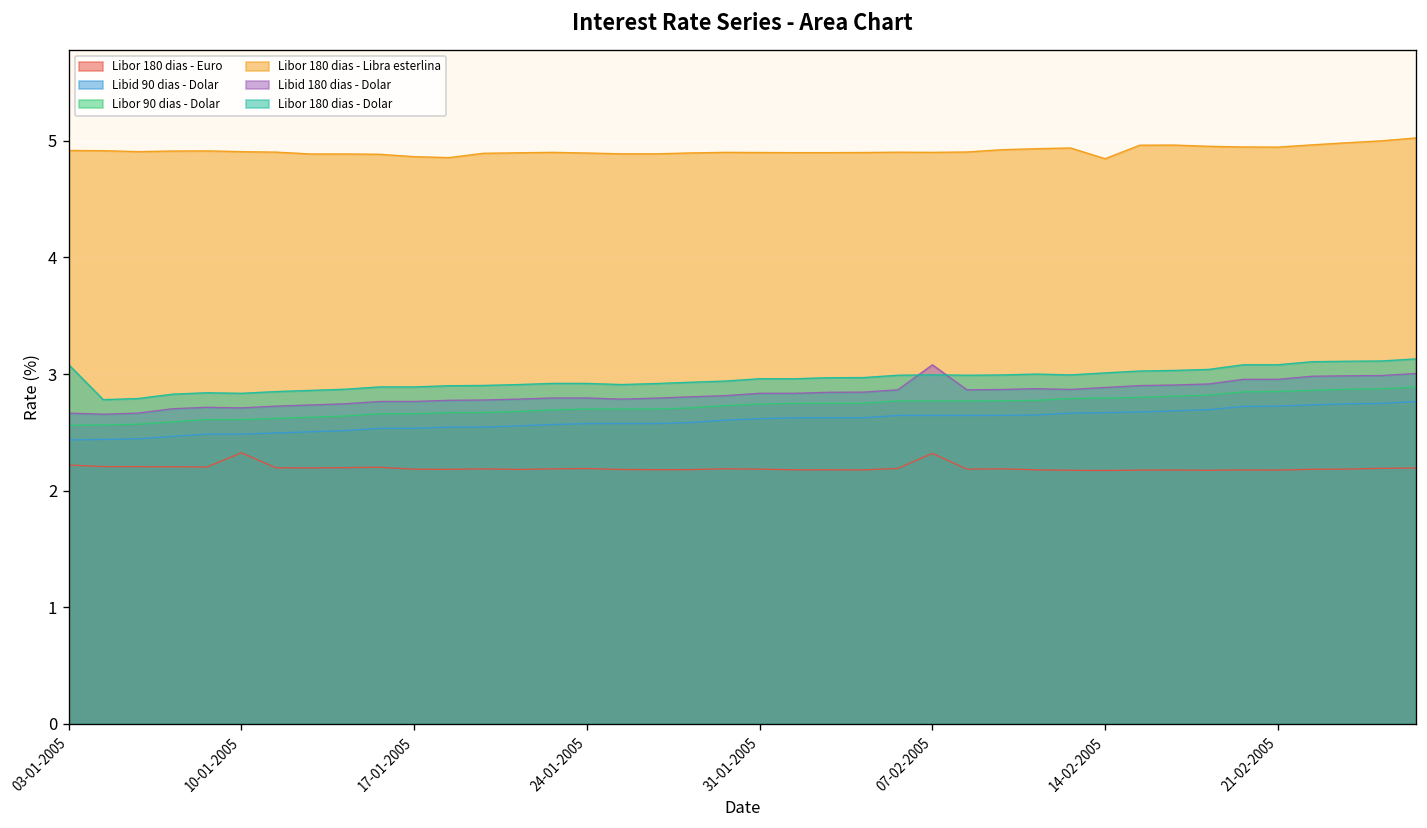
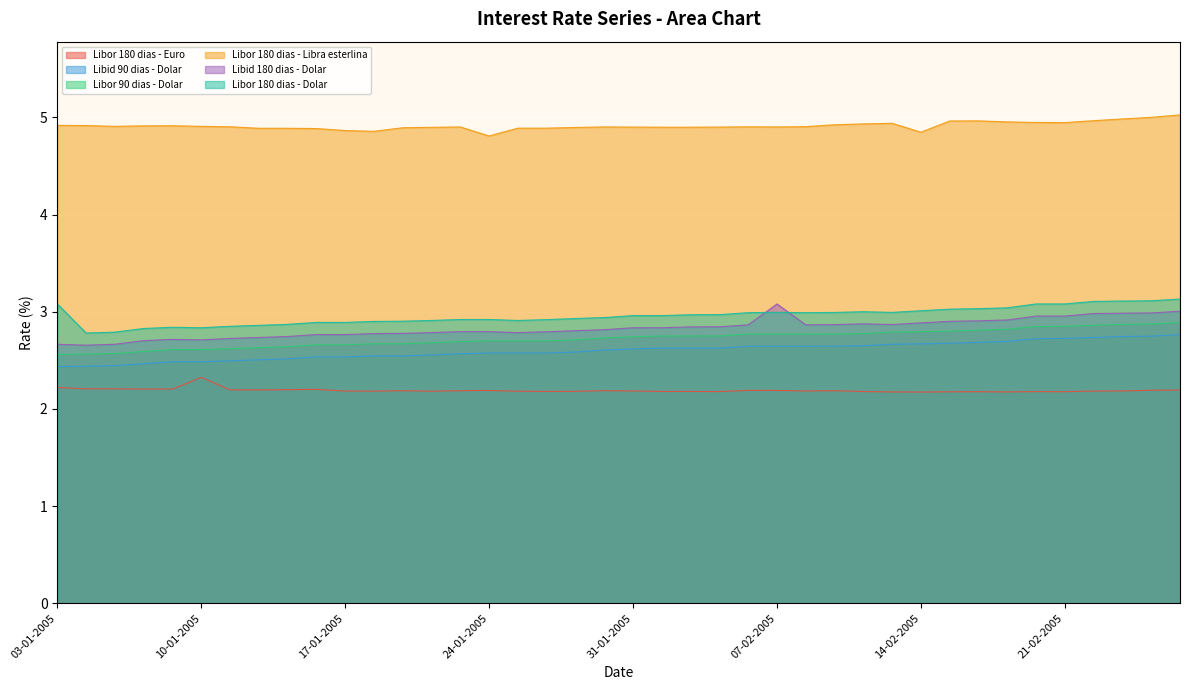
Libor 180 dias - Libra esterlina, 24-01-2005: 4.9 -> 4.8
Libor 180 dias - Euro, 07-02-2005: 2.3 -> 2.2
